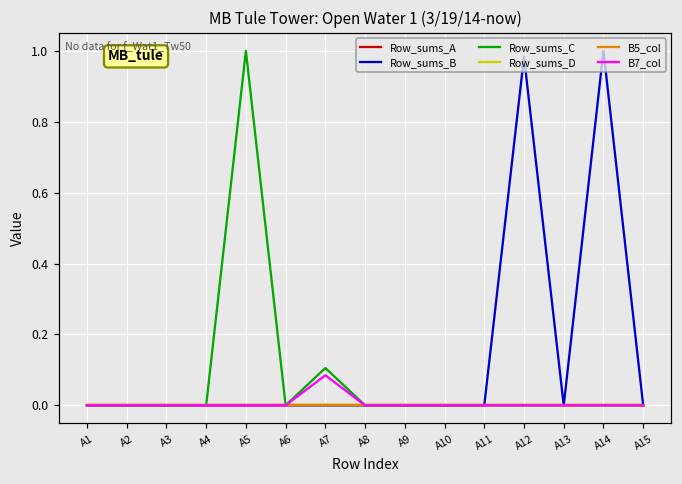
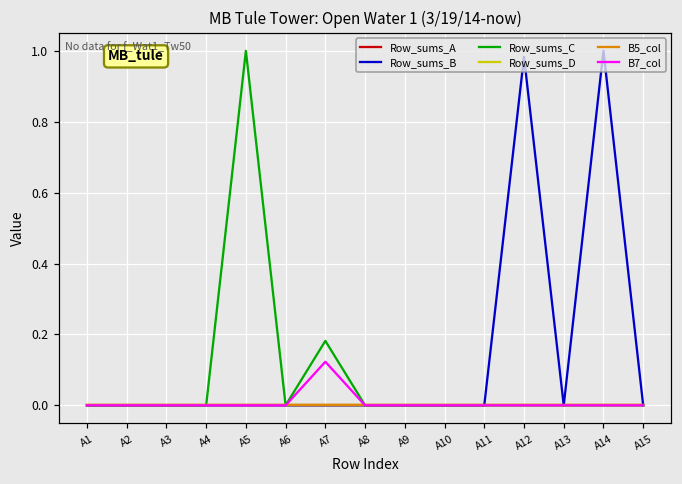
Row_sums_C, A7: 0.11 -> 0.18
B7_col, A7: 0.08 -> 0.12
